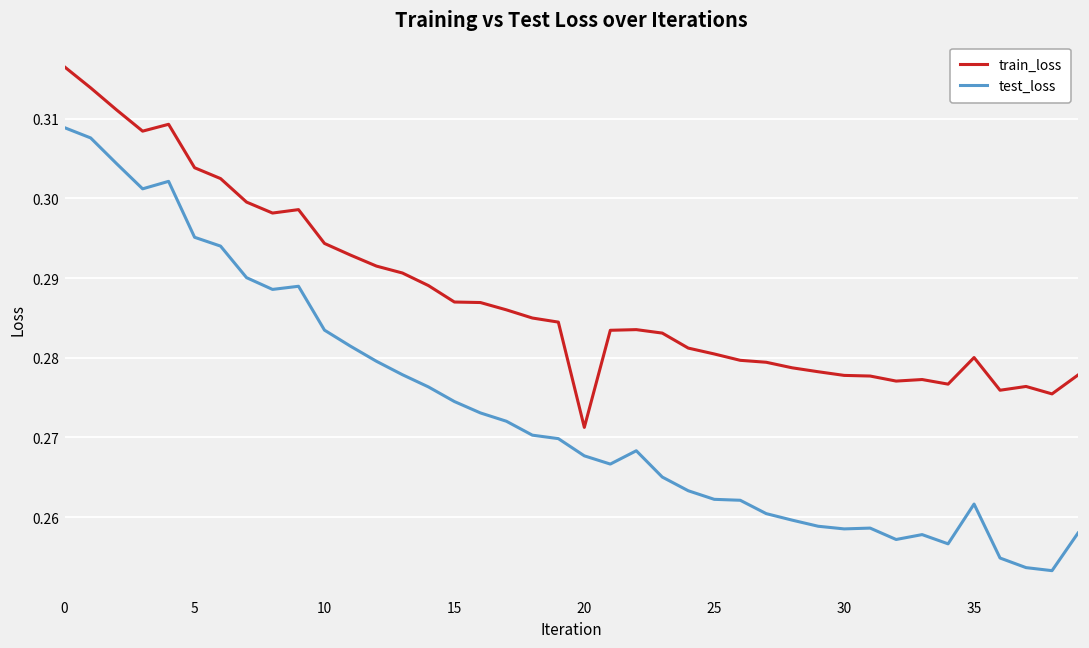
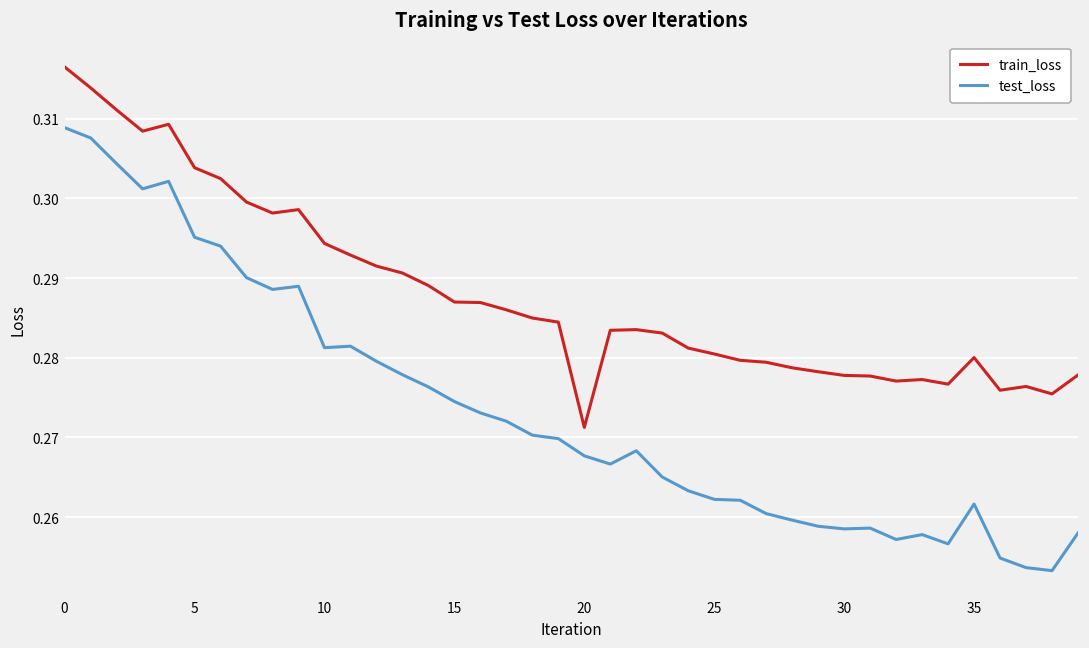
test_loss, 10: 0.283 -> 0.281
